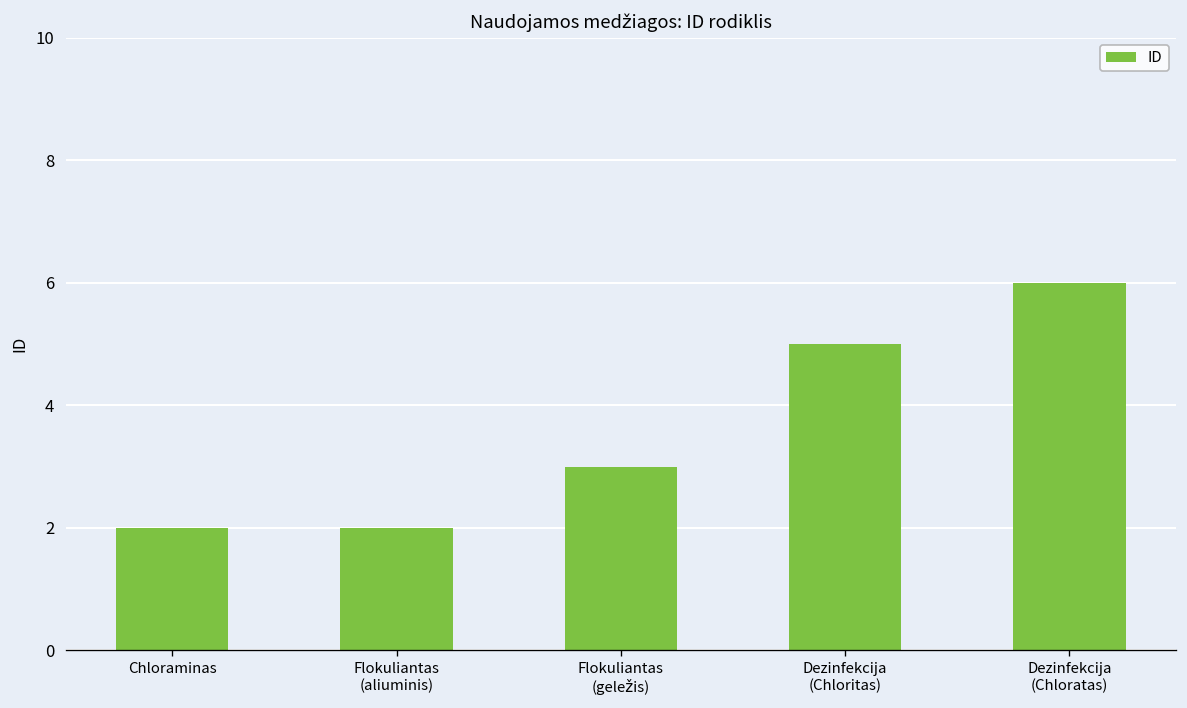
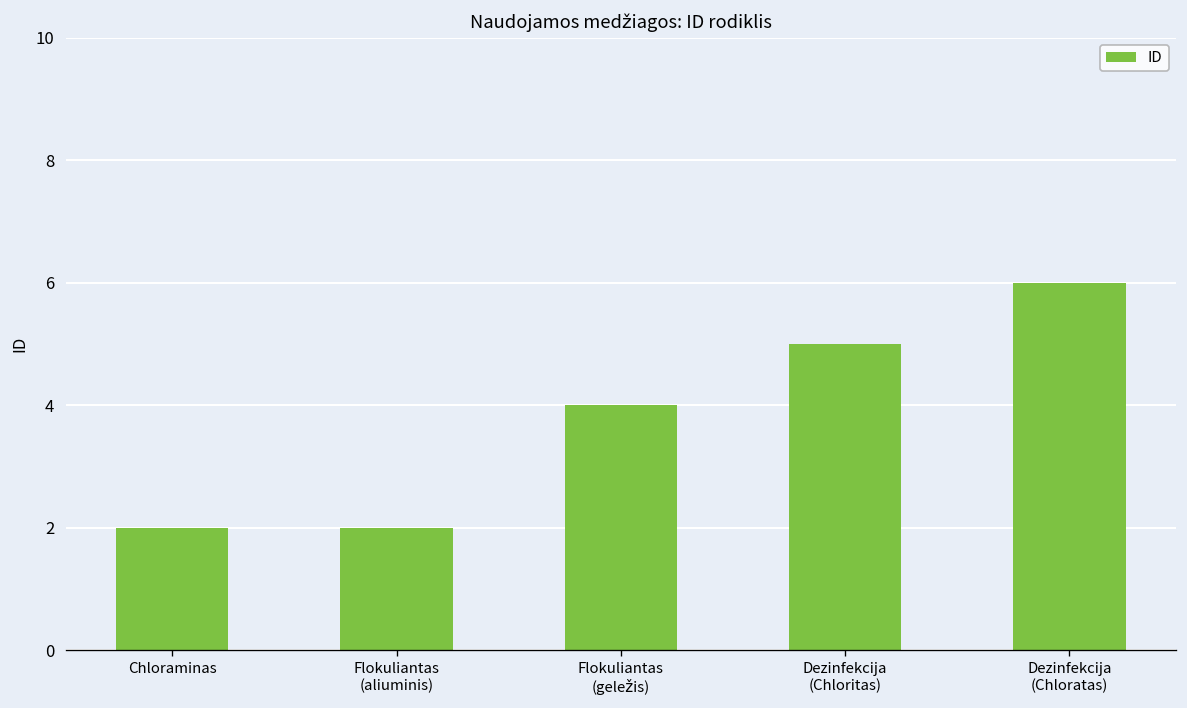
Flokuliantas (geležis): 3 -> 4
